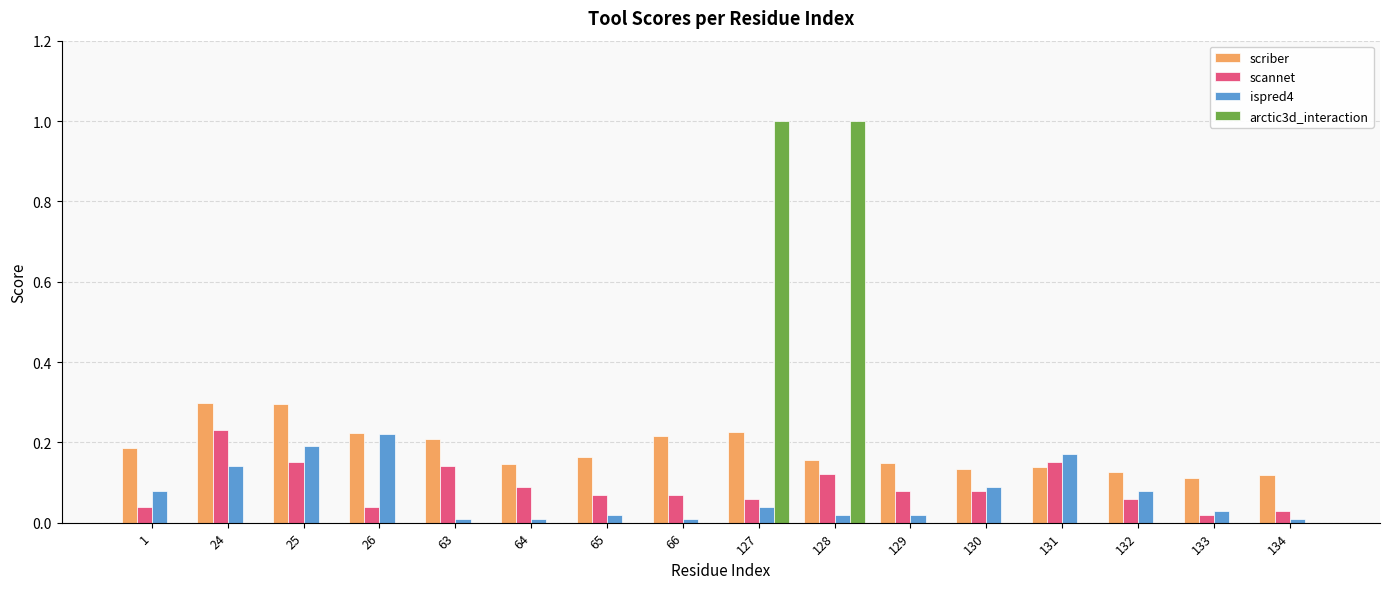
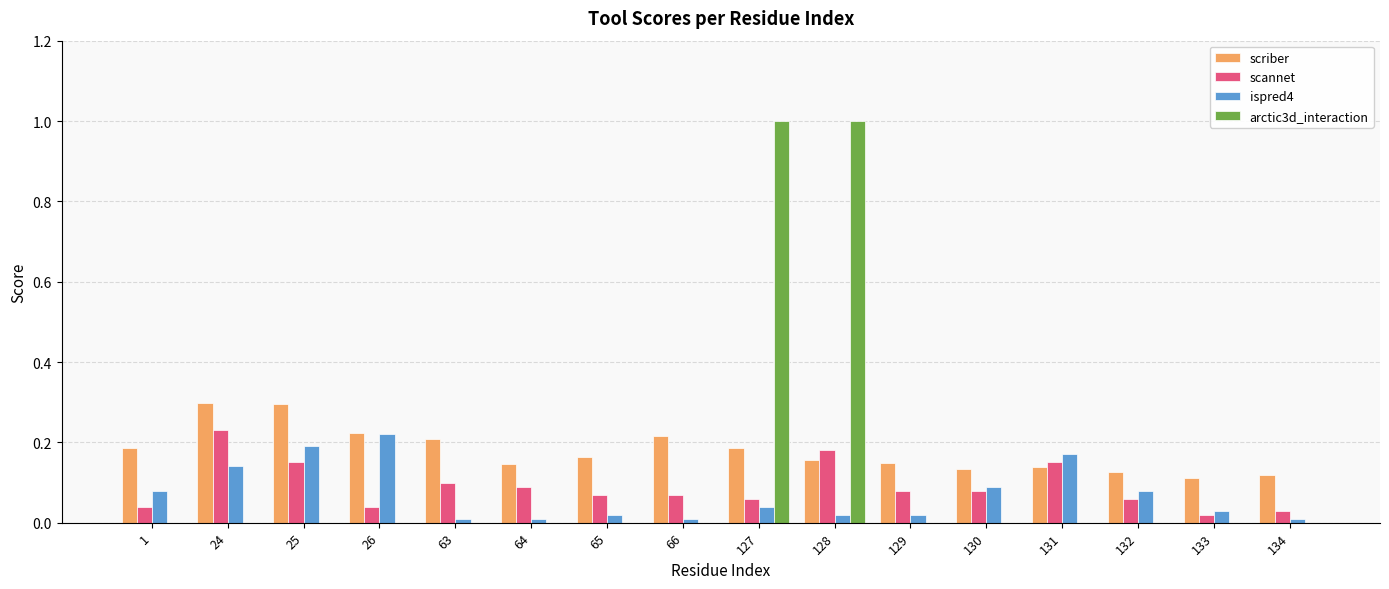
scannet, 63: 0.14 -> 0.10
scriber, 127: 0.22 -> 0.19
scannet, 128: 0.12 -> 0.18
